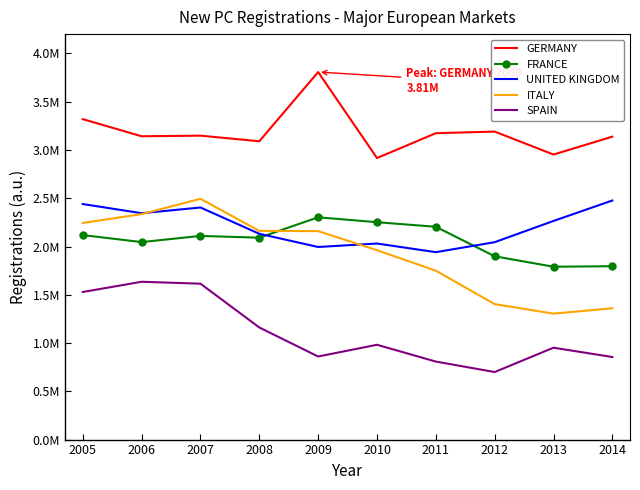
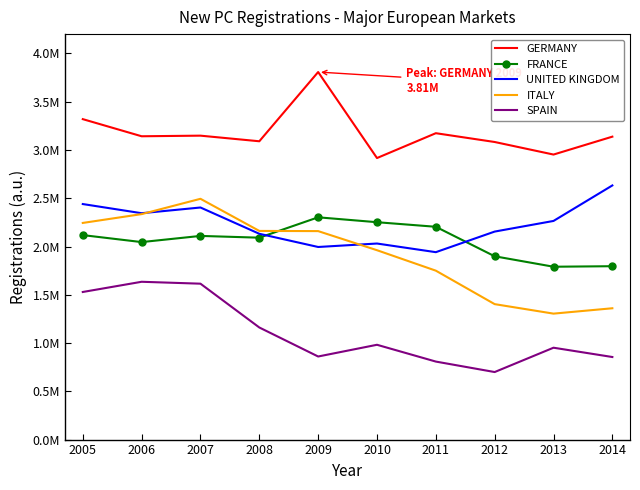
GERMANY, 2012: 3200000 -> 3100000
UNITED KINGDOM, 2012: 2000000 -> 2200000
UNITED KINGDOM, 2014: 2500000 -> 2600000
